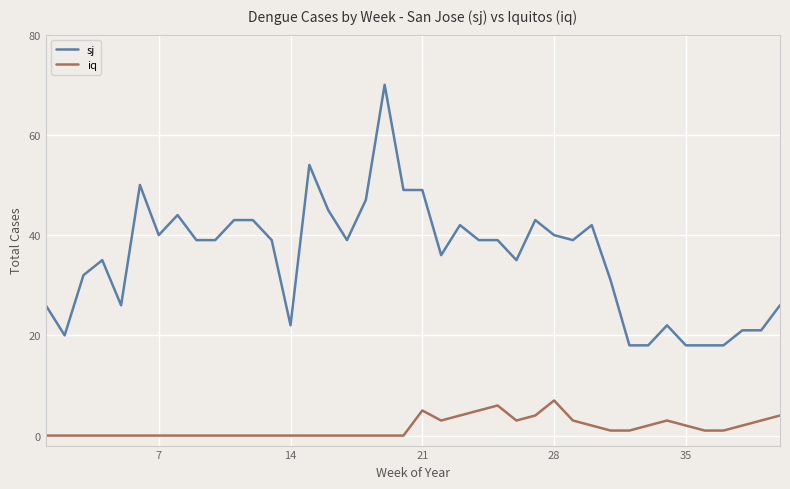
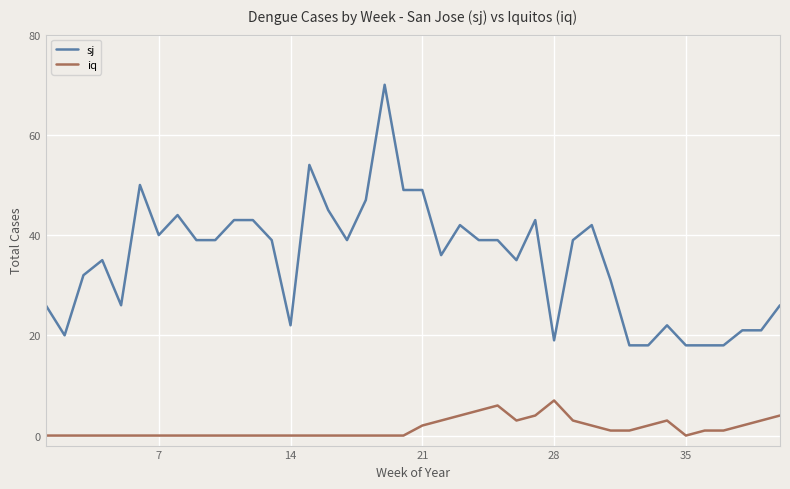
iq, 21: 5 -> 2
sj, 28: 40 -> 19
iq, 35: 2 -> 0
